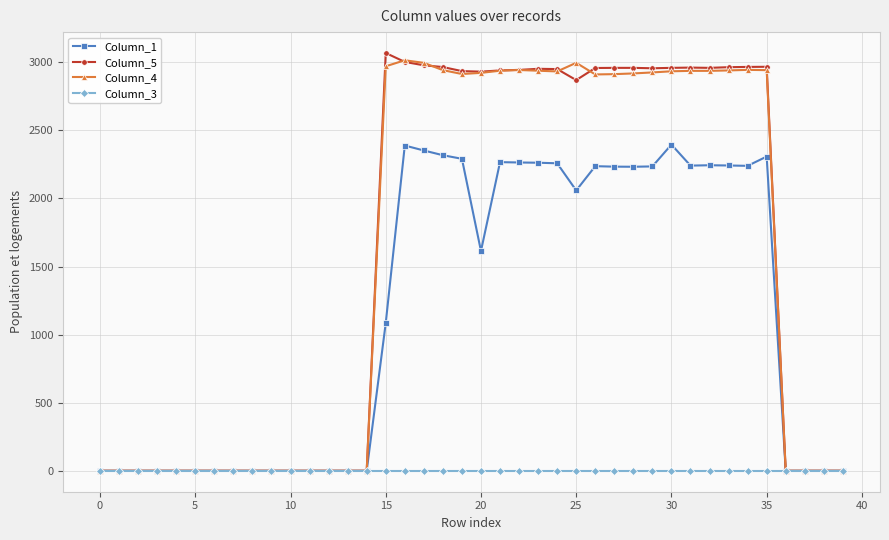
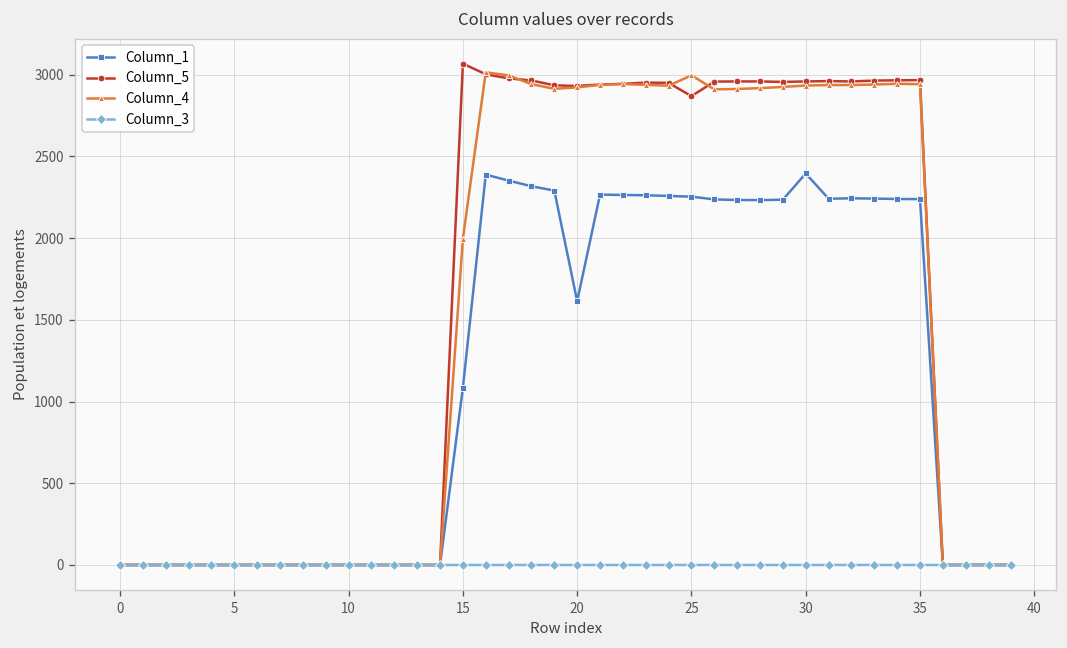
Column_4, 15: 2970 -> 2000
Column_1, 25: 2060 -> 2250
Column_1, 35: 2310 -> 2240
